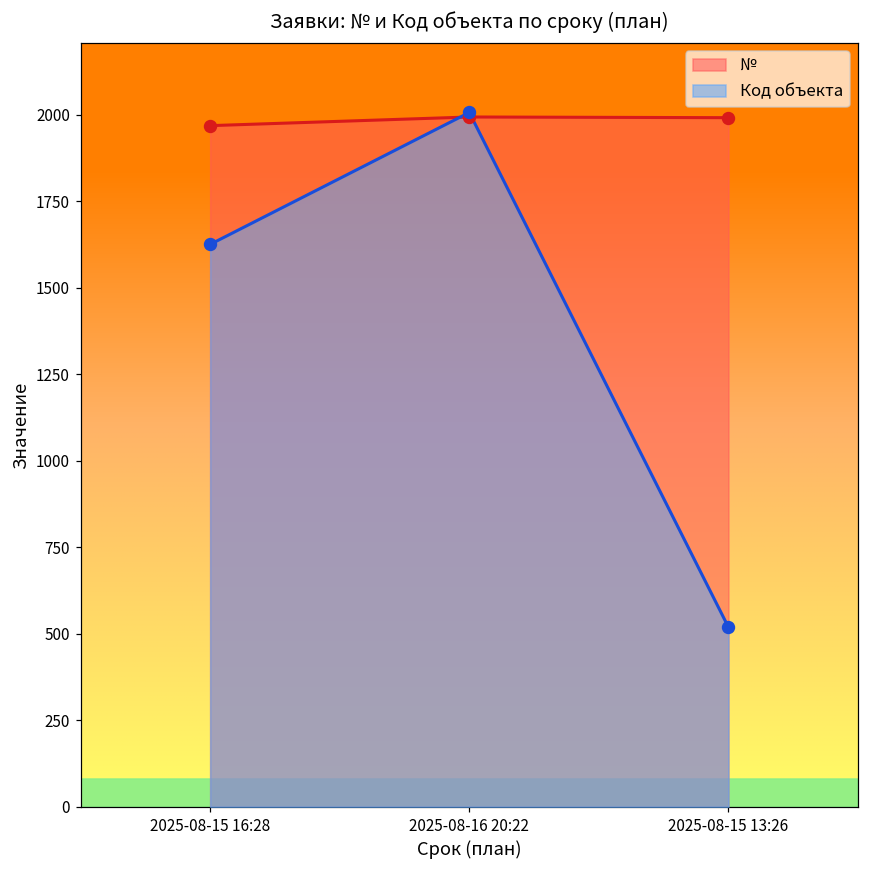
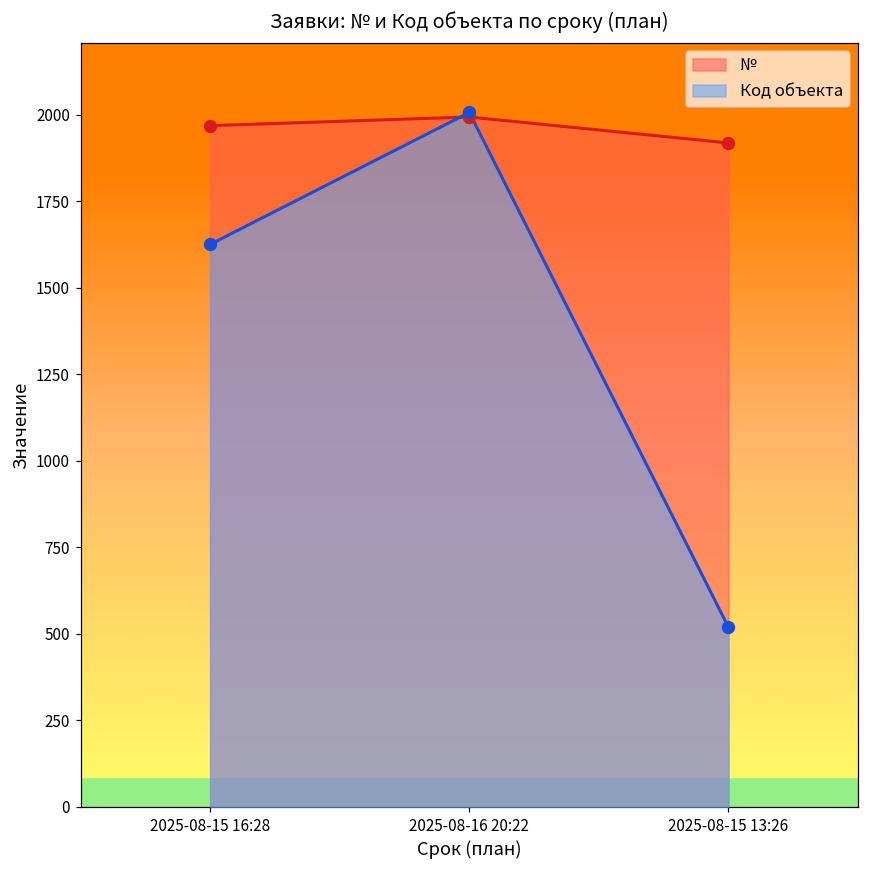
№, 2025-08-15 13:26: 1990 -> 1920
